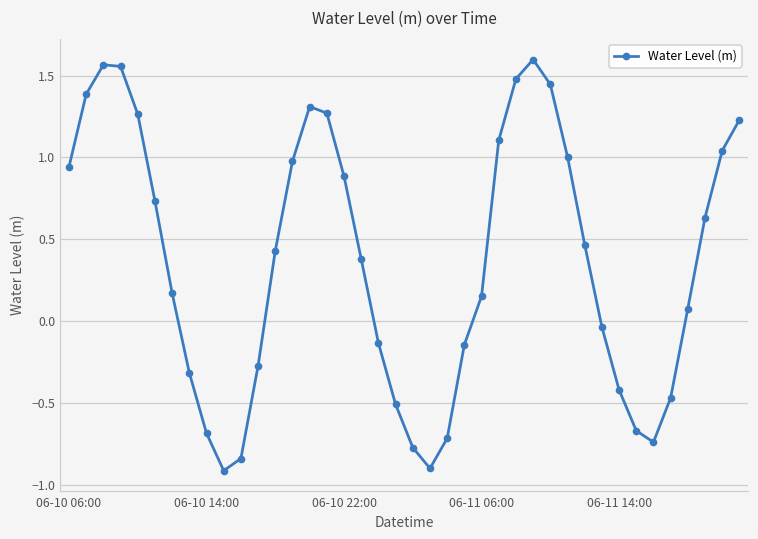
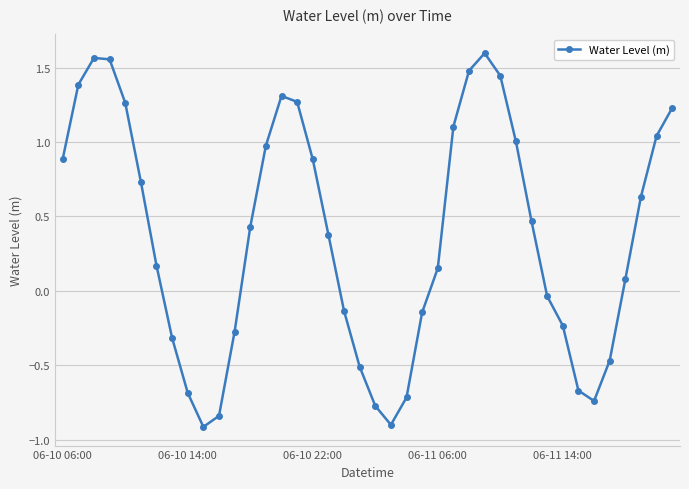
06-10 06:00: 0.94 -> 0.89
06-11 14:00: -0.42 -> -0.23
